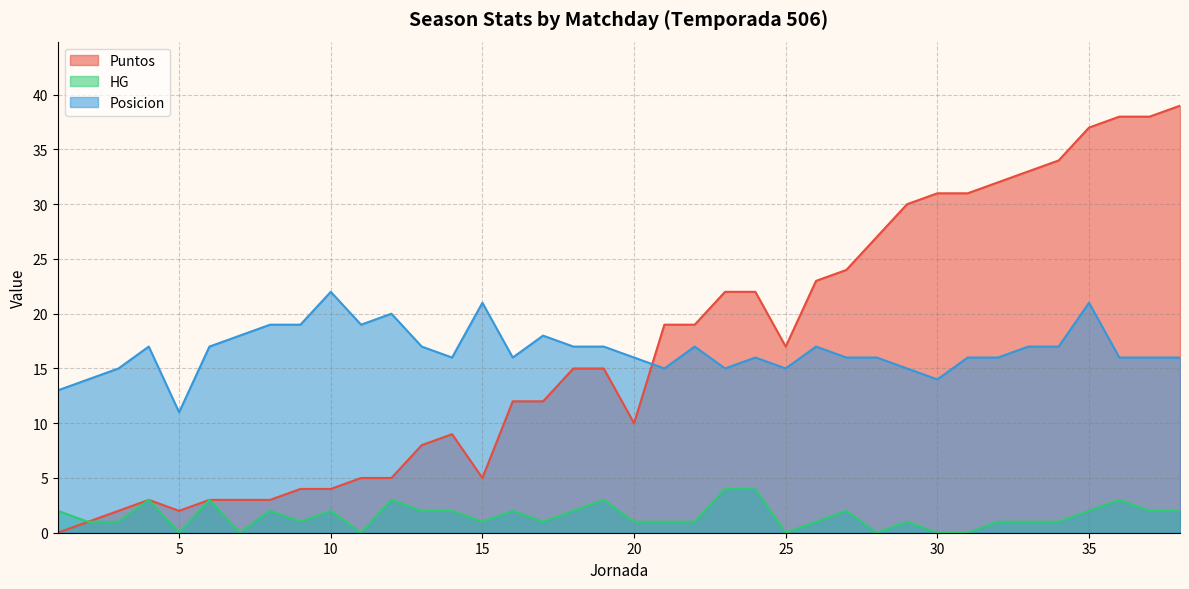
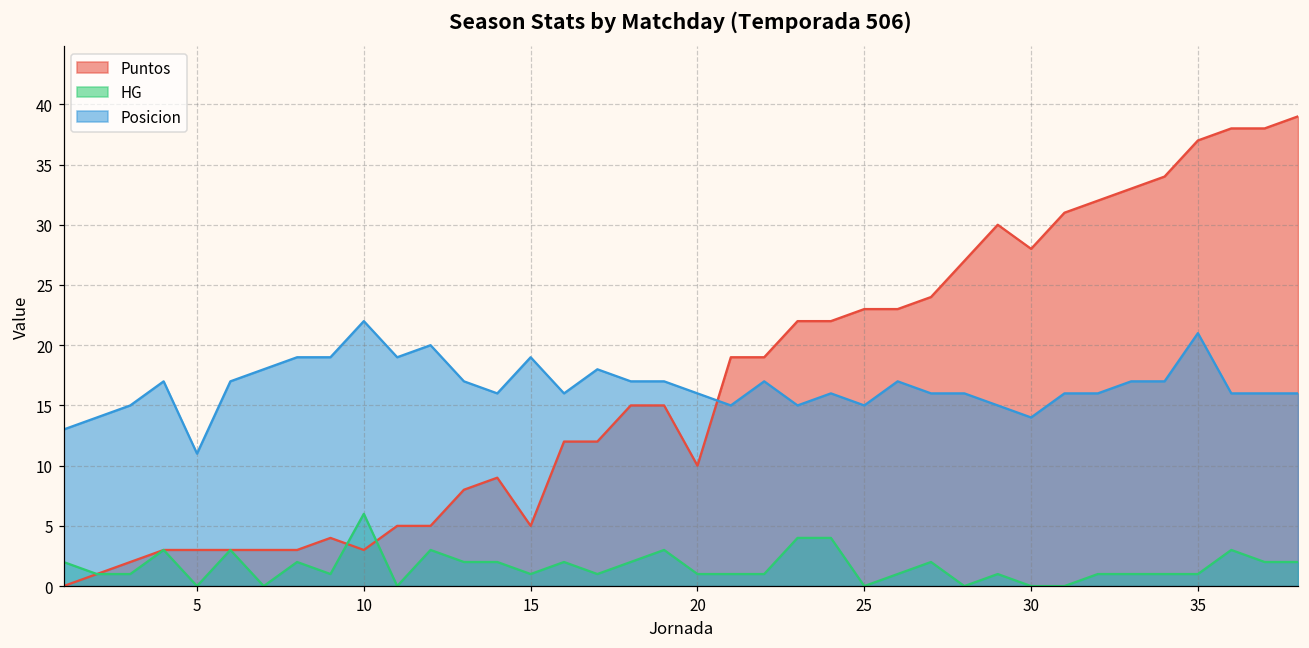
Puntos, 5: 2 -> 3
Puntos, 10: 4 -> 3
HG, 10: 2 -> 6
Posicion, 15: 21 -> 19
Puntos, 25: 17 -> 23
Puntos, 30: 31 -> 28
HG, 35: 2 -> 1
